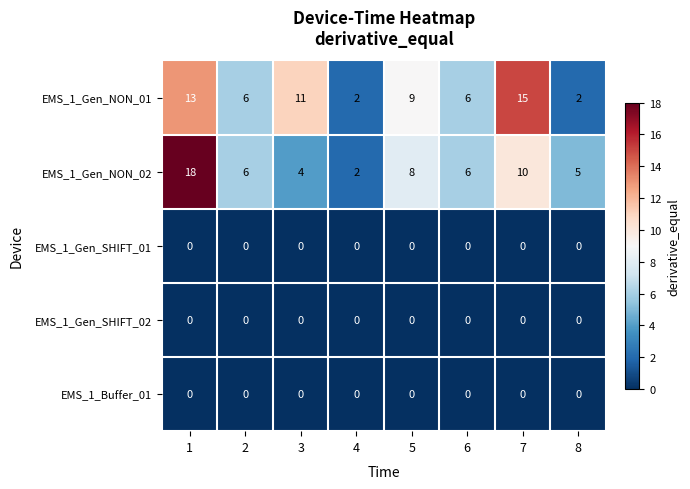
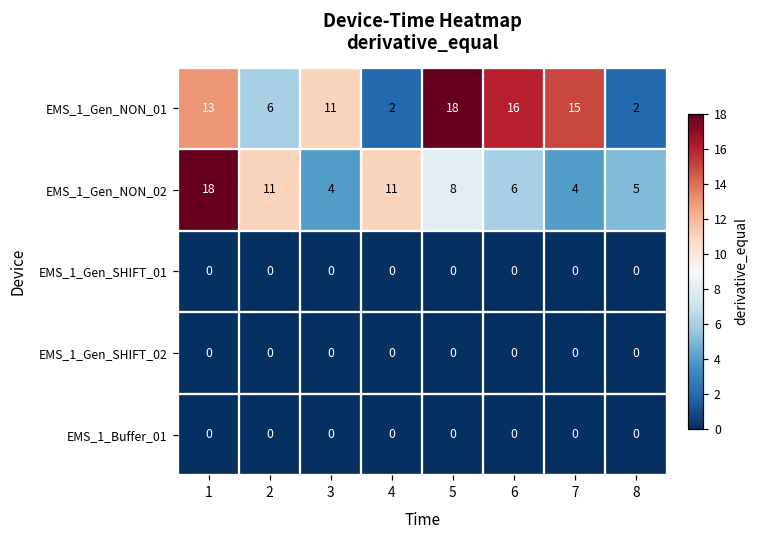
EMS_1_Gen_NON_01, 5: 9 -> 18
EMS_1_Gen_NON_01, 6: 6 -> 16
EMS_1_Gen_NON_02, 2: 6 -> 11
EMS_1_Gen_NON_02, 4: 2 -> 11
EMS_1_Gen_NON_02, 7: 10 -> 4
